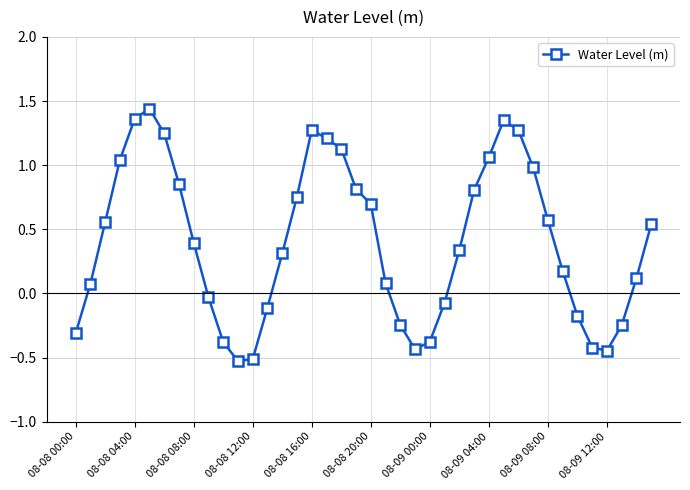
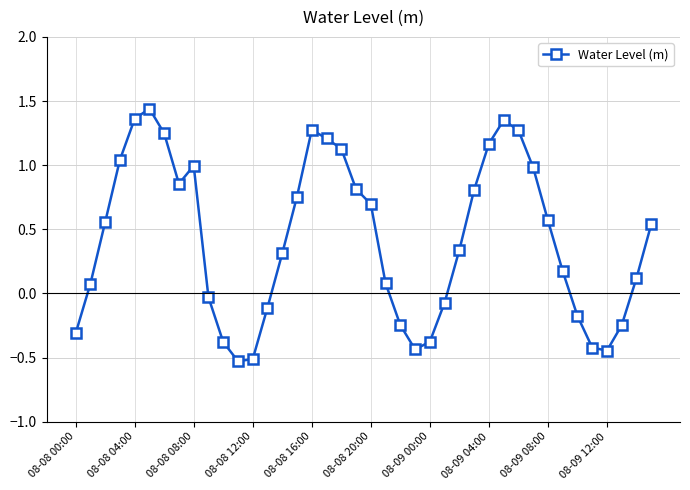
08-08 08:00: 0.40 -> 1.00
08-09 04:00: 1.06 -> 1.17
